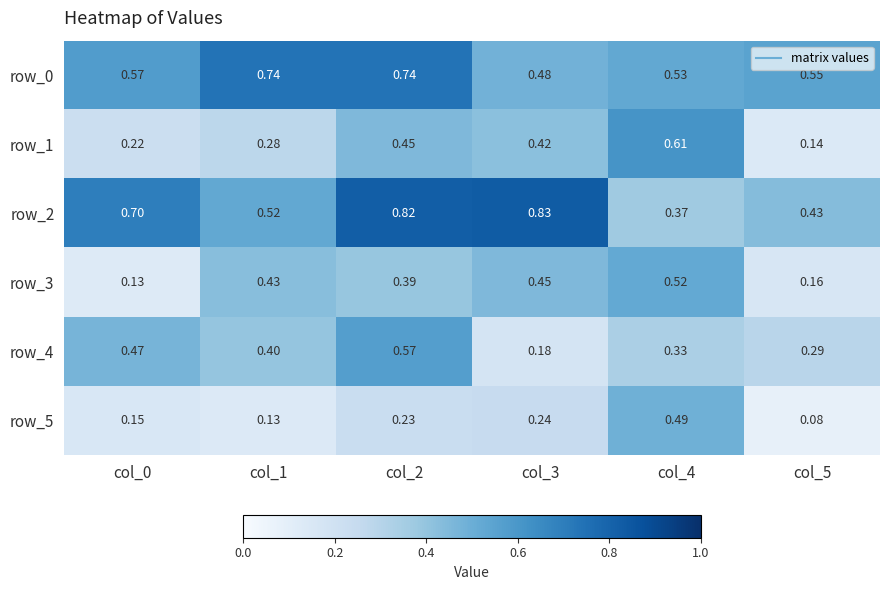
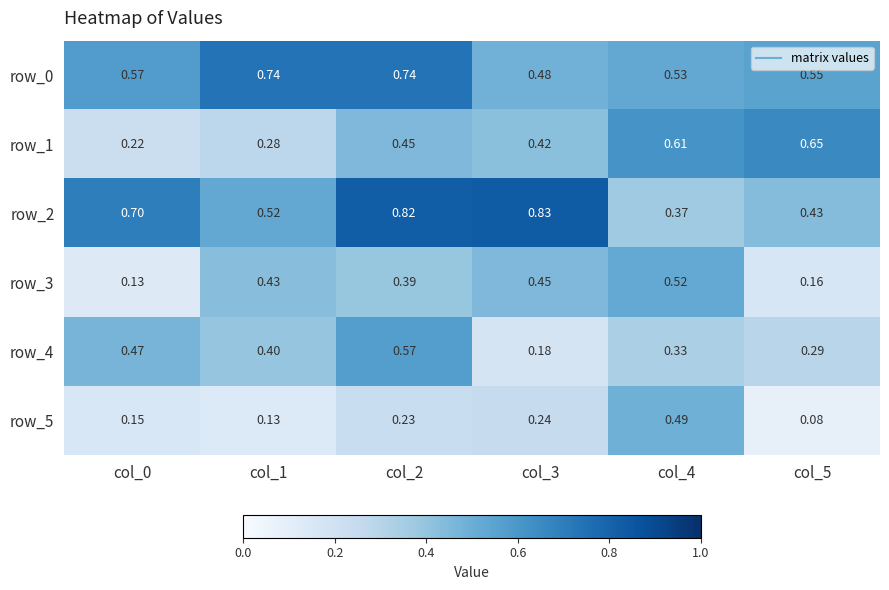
row_1, col_5: 0.14 -> 0.65
